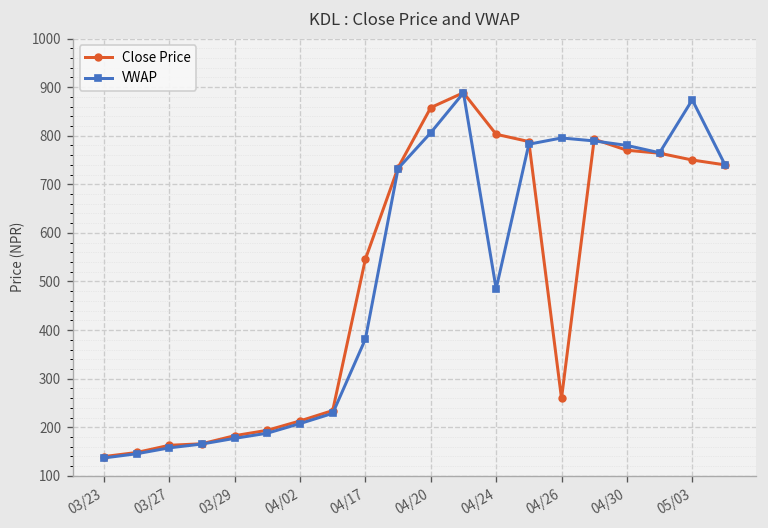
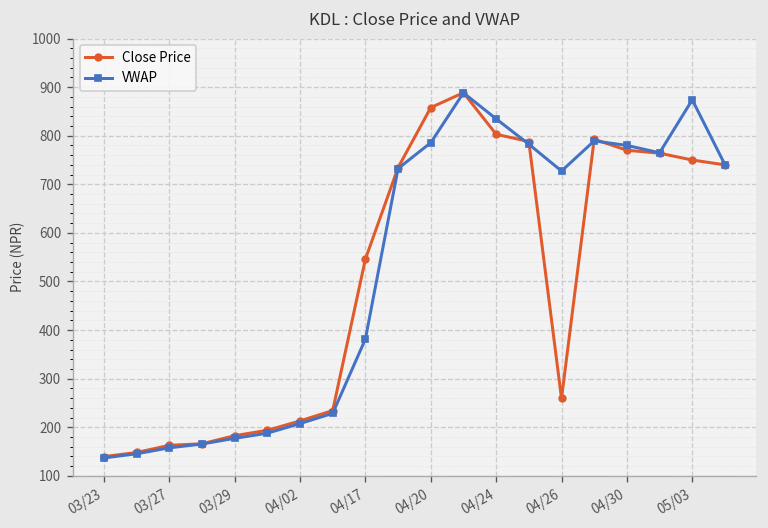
VWAP, 04/20: 810 -> 790
VWAP, 04/24: 490 -> 830
VWAP, 04/26: 800 -> 730
